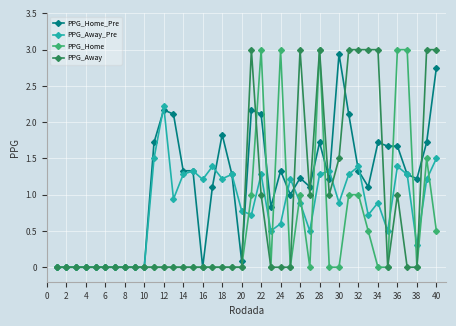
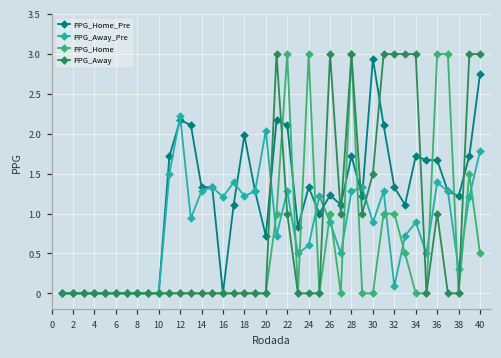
PPG_Home_Pre, 18: 1.8 -> 2.0
PPG_Home_Pre, 20: 0.1 -> 0.7
PPG_Away_Pre, 20: 0.8 -> 2.0
PPG_Away_Pre, 32: 1.4 -> 0.1
PPG_Away_Pre, 40: 1.5 -> 1.8
